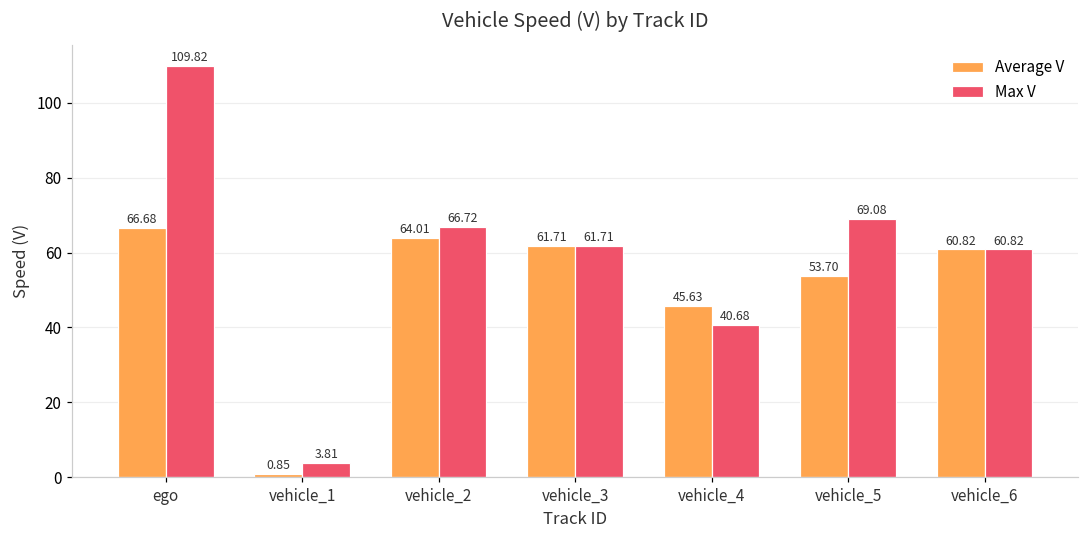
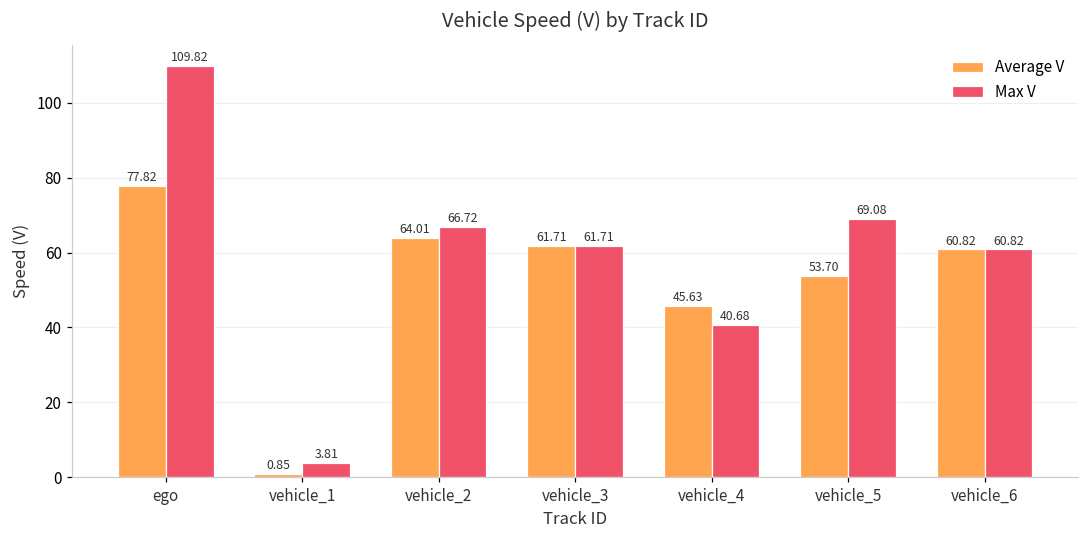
Average V, ego: 66.68 -> 77.82
